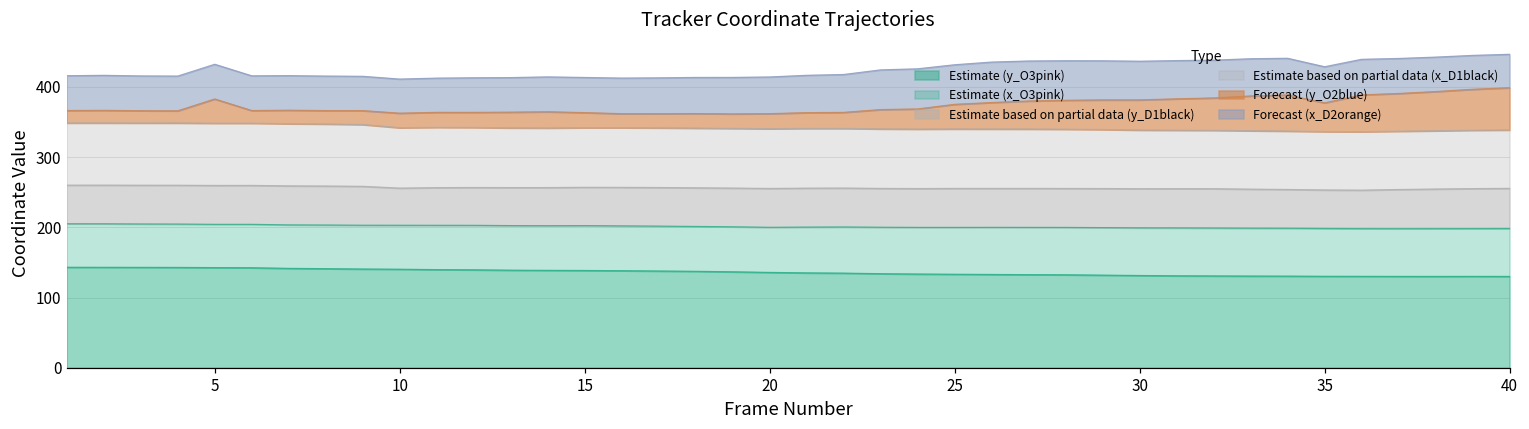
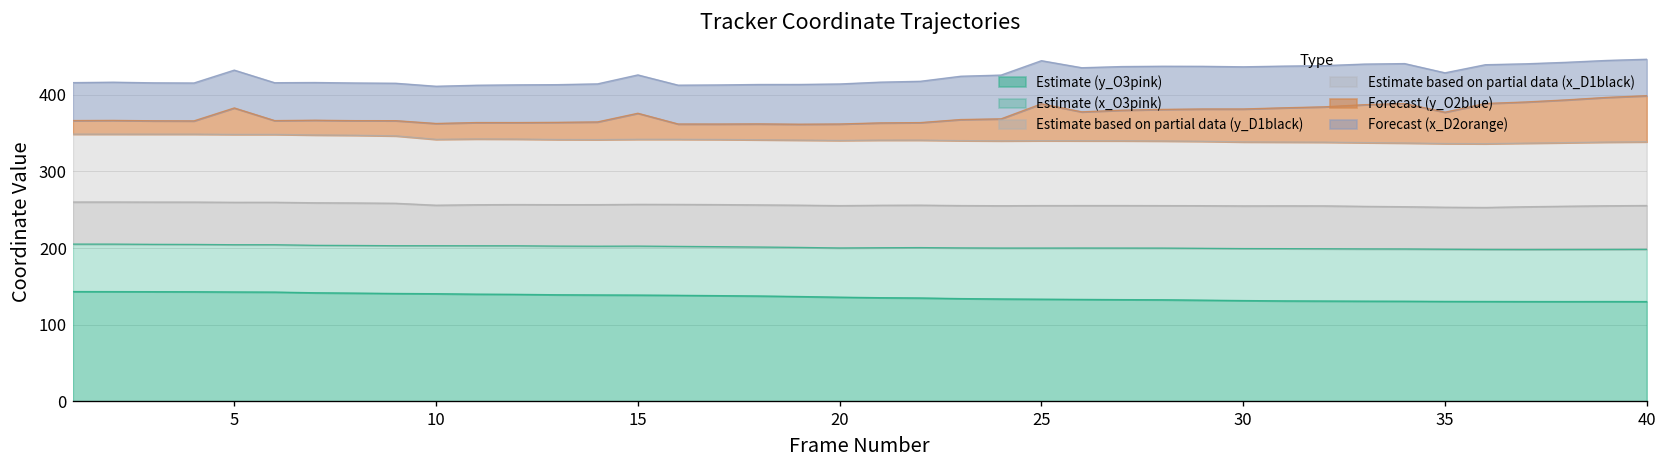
Forecast (y_O2blue), 15: 20 -> 30
Forecast (y_O2blue), 25: 40 -> 50
